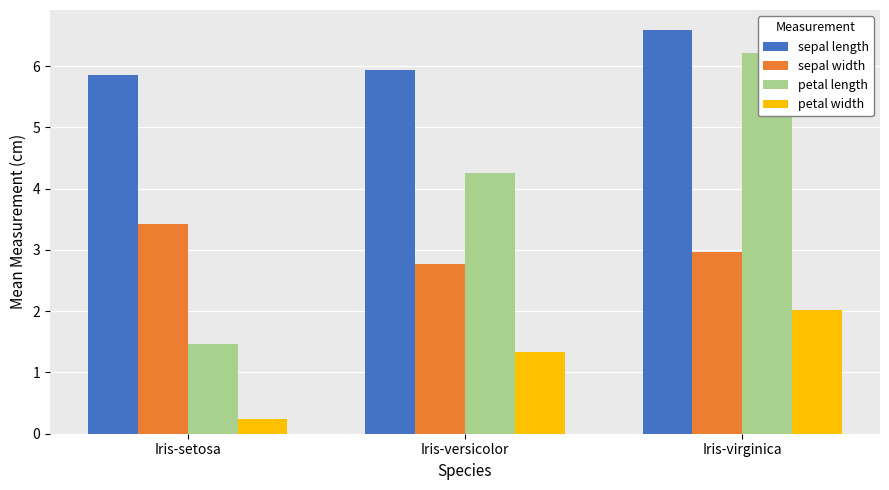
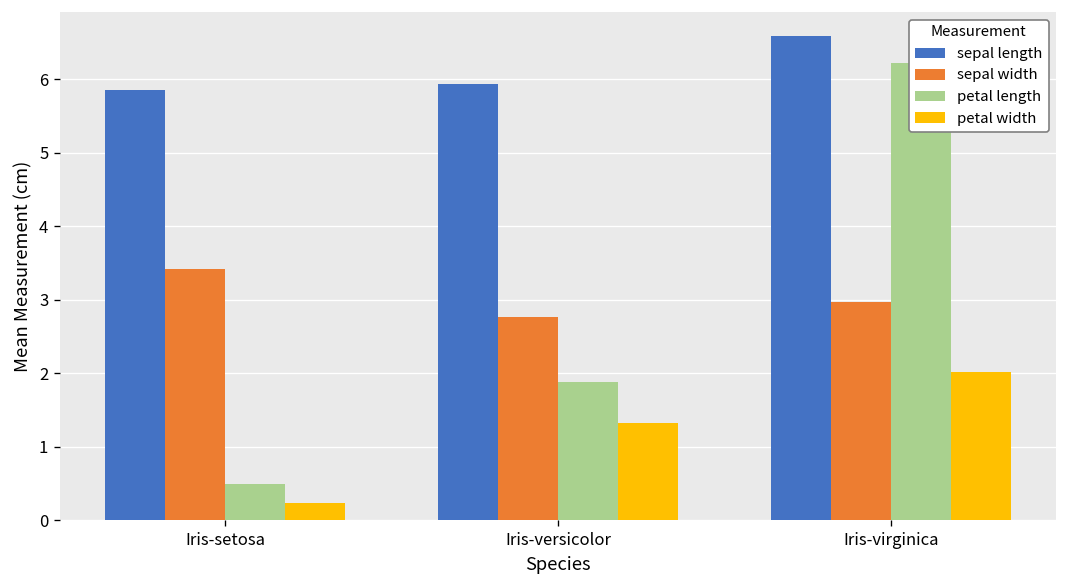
petal length, Iris-setosa: 1.5 -> 0.5
petal length, Iris-versicolor: 4.3 -> 1.9
